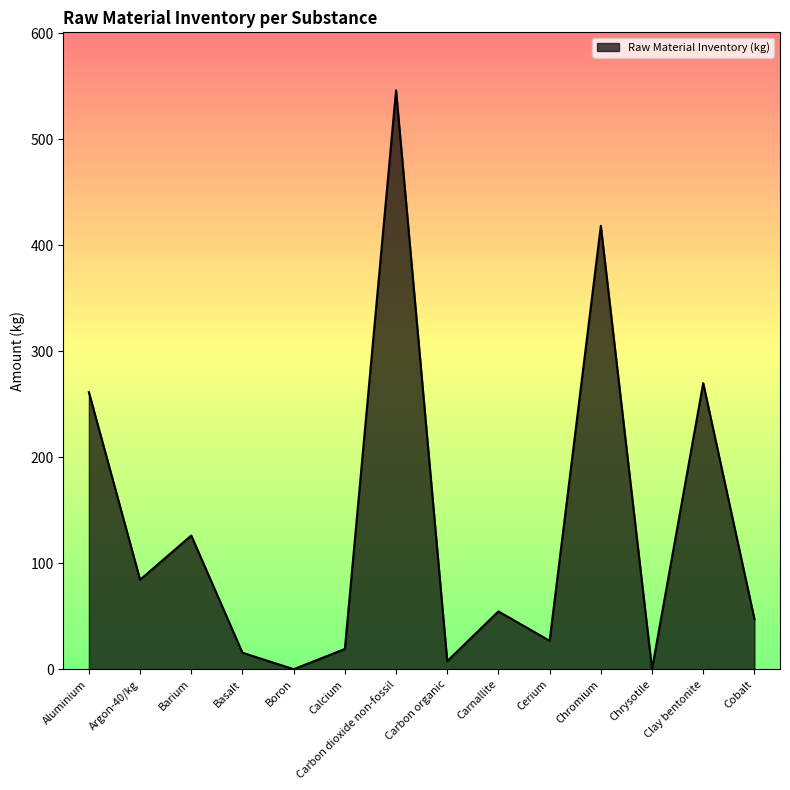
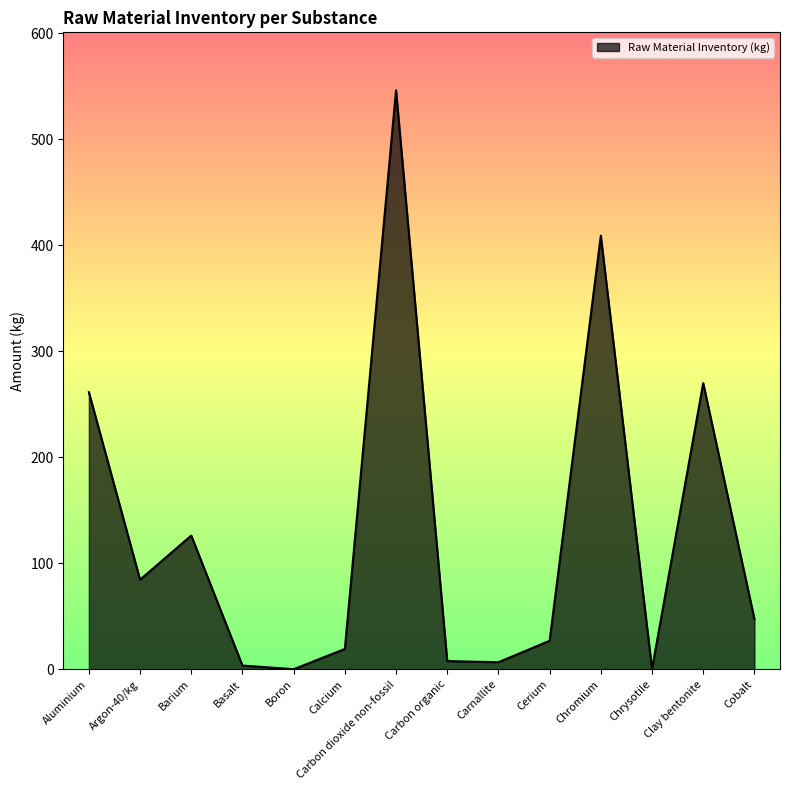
Basalt: 16 -> 4
Carnallite: 55 -> 7
Chromium: 418 -> 409
